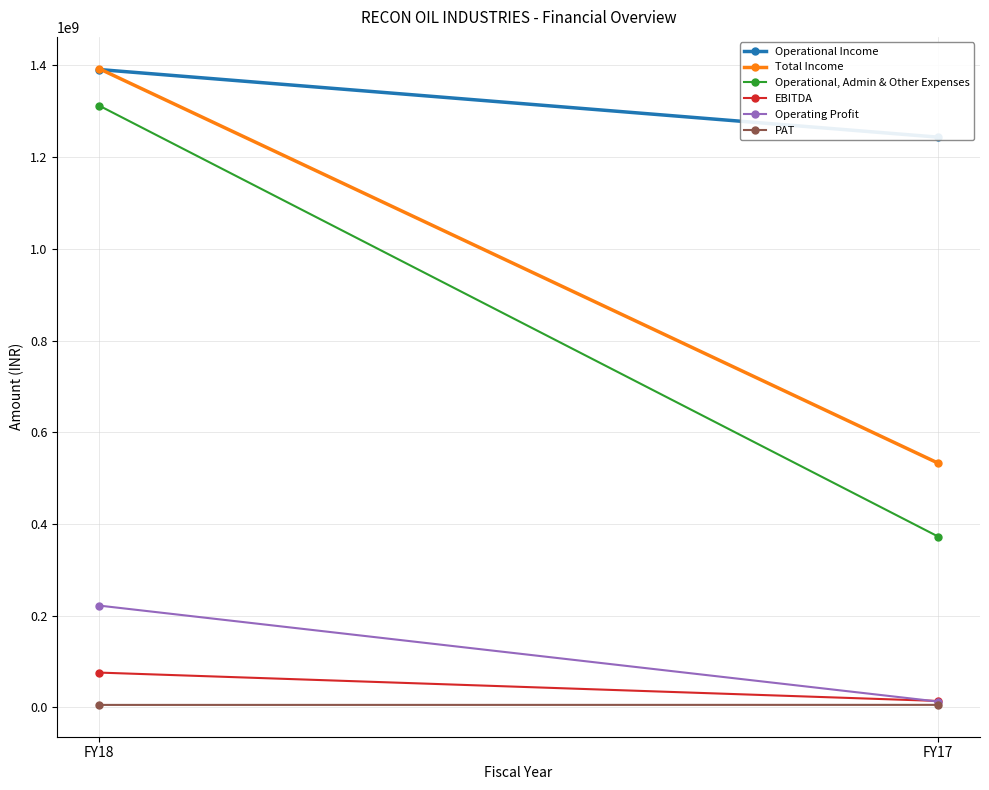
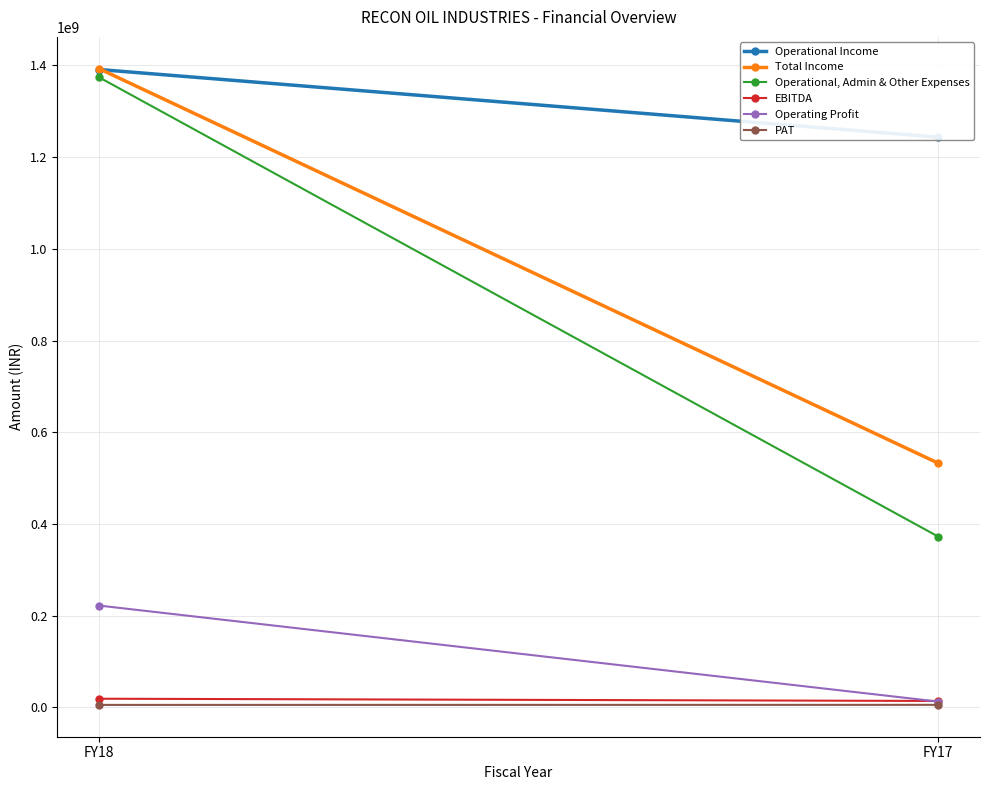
Operational, Admin & Other Expenses, FY18: 1310000000 -> 1370000000
EBITDA, FY18: 80000000 -> 20000000
